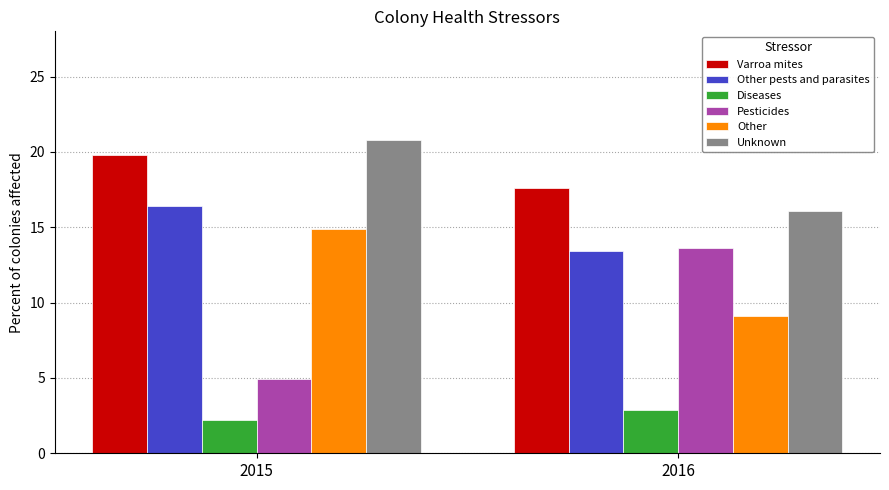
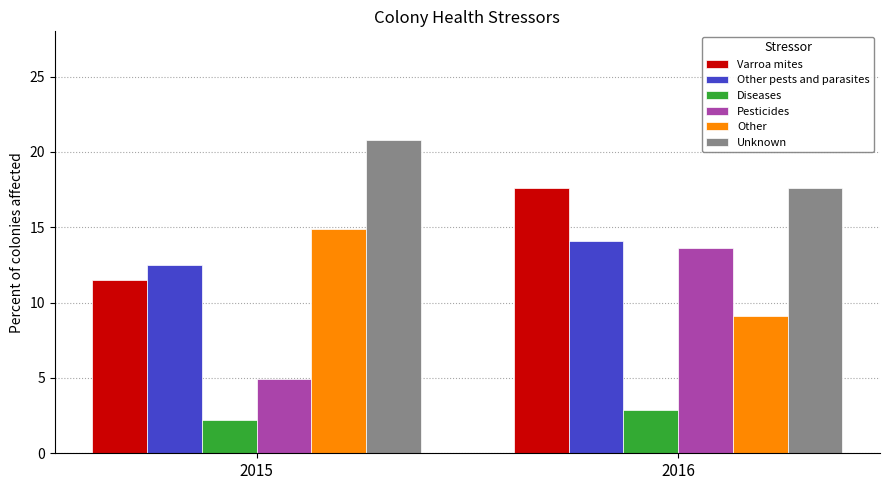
Varroa mites, 2015: 19.8 -> 11.5
Other pests and parasites, 2015: 16.4 -> 12.5
Other pests and parasites, 2016: 13.4 -> 14.1
Unknown, 2016: 16.1 -> 17.6
